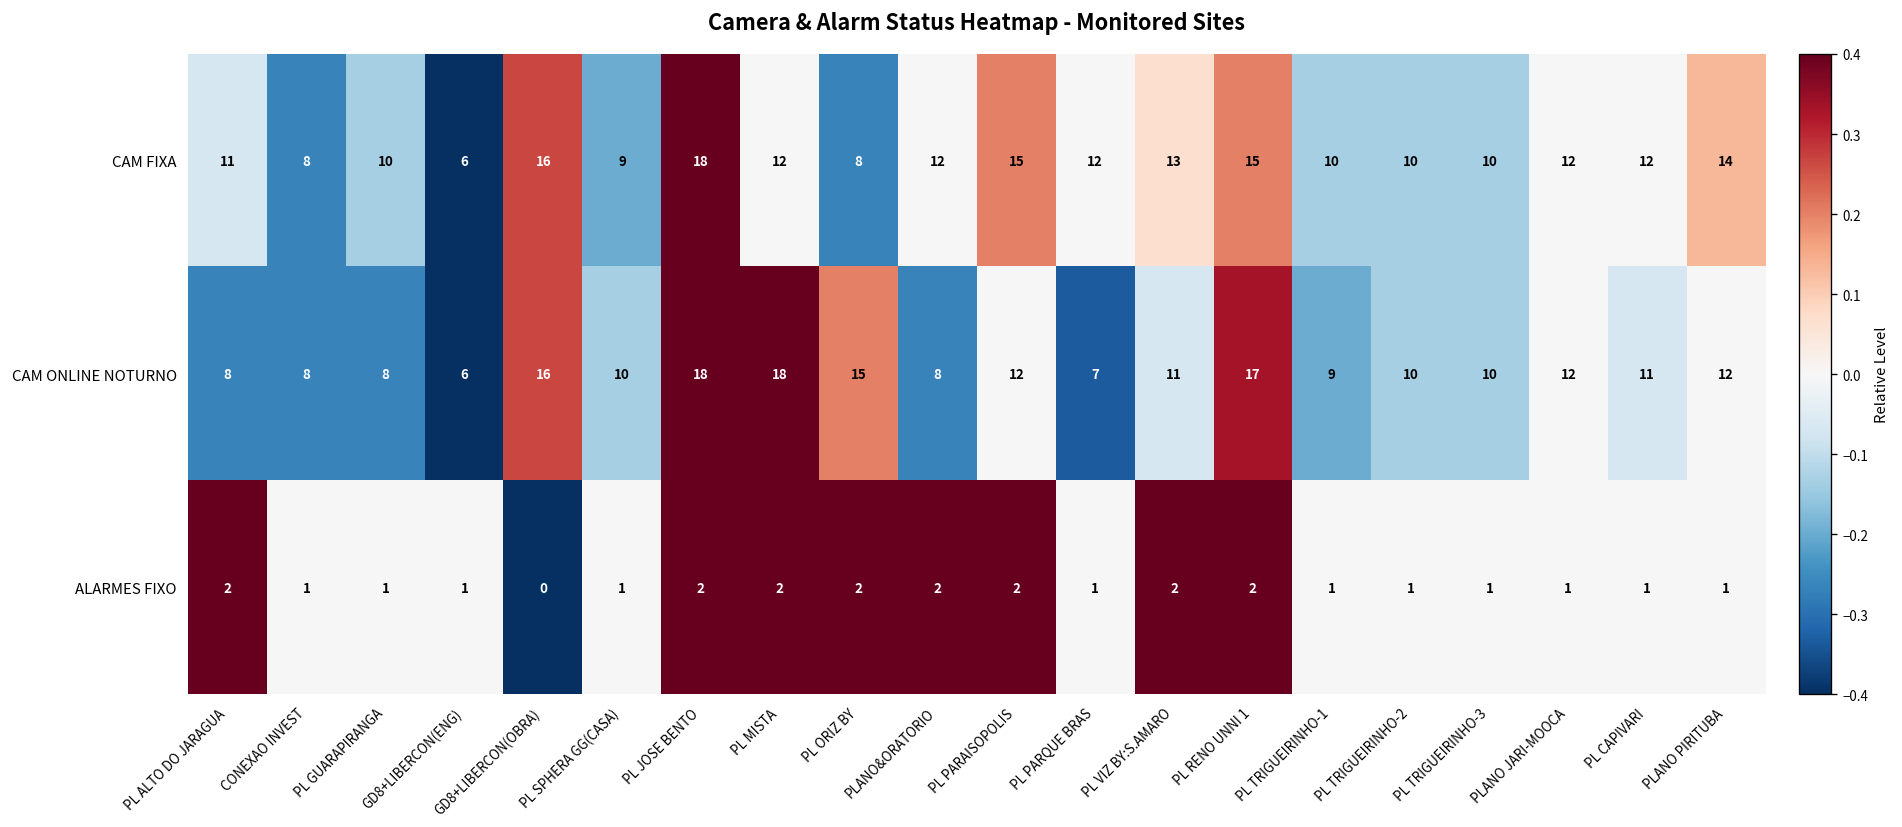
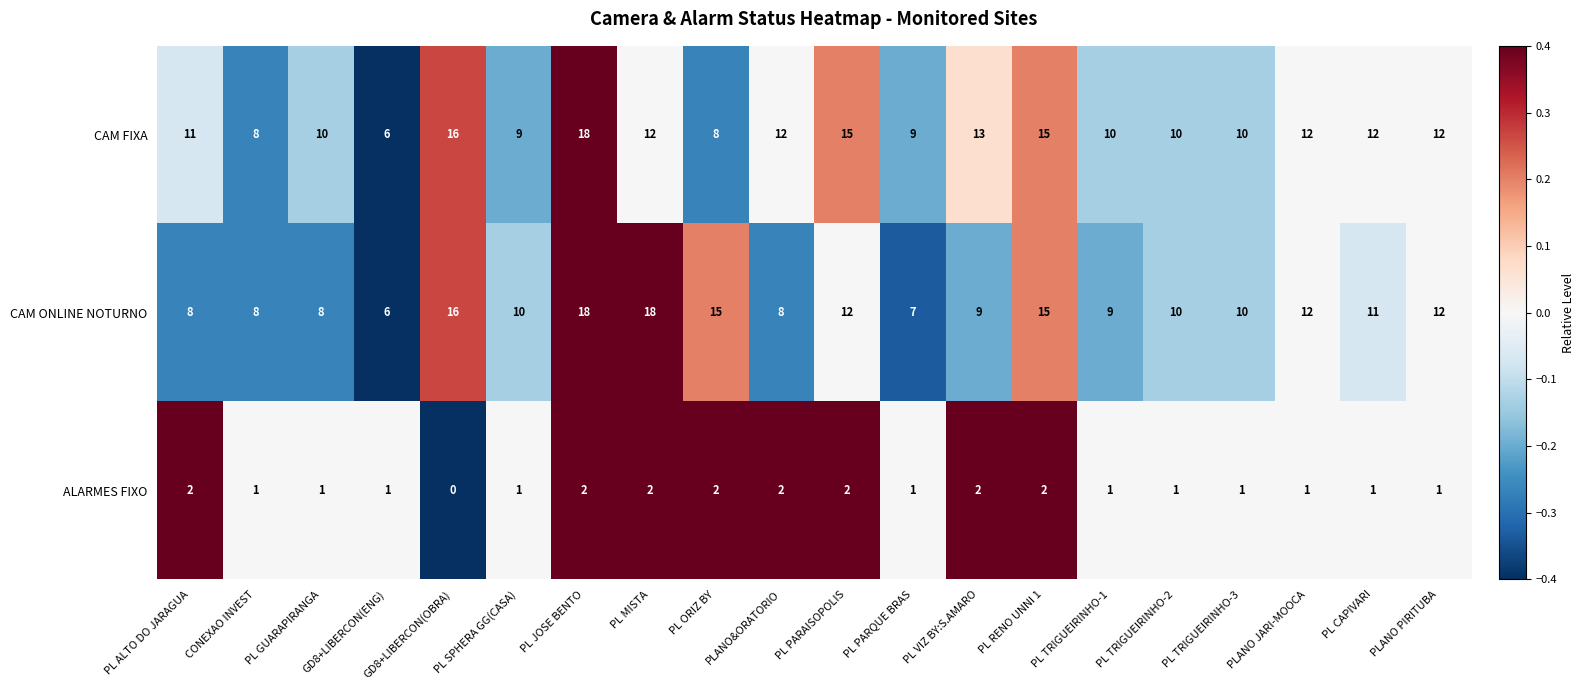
CAM FIXA, PL PARQUE BRAS: 12 -> 9
CAM FIXA, PLANO PIRITUBA: 14 -> 12
CAM ONLINE NOTURNO, PL VIZ BY:S.AMARO: 11 -> 9
CAM ONLINE NOTURNO, PL RENO UNNI 1: 17 -> 15
